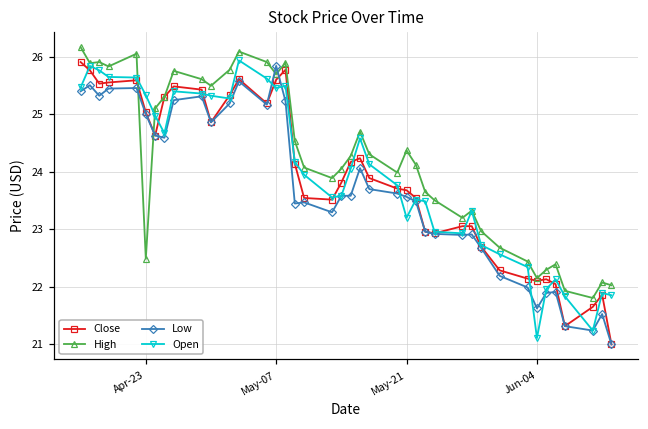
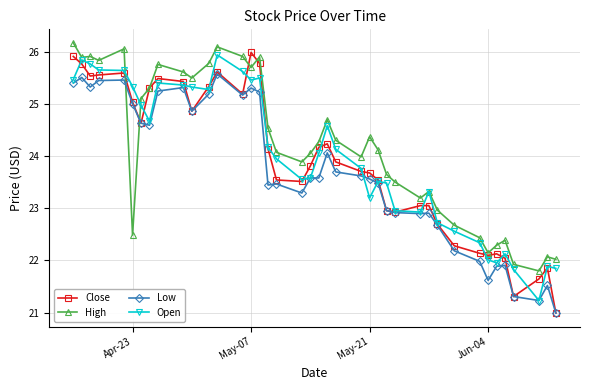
Close, May-07: 25.6 -> 26.0
Low, May-07: 25.8 -> 25.3
Open, Jun-04: 21.1 -> 22.0
